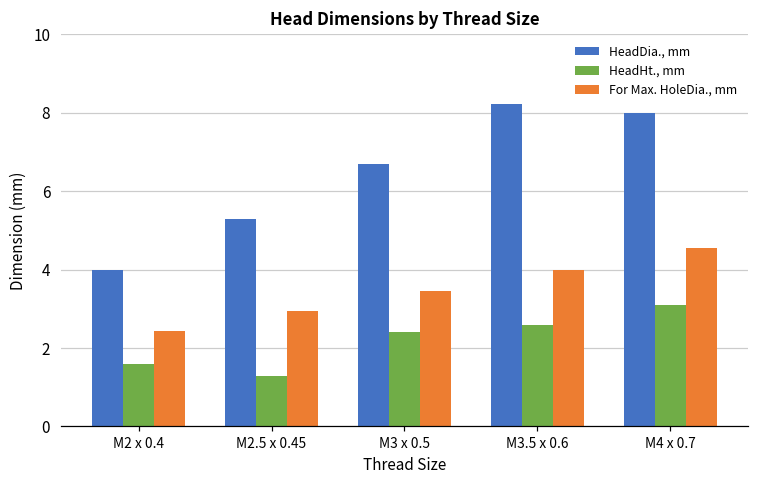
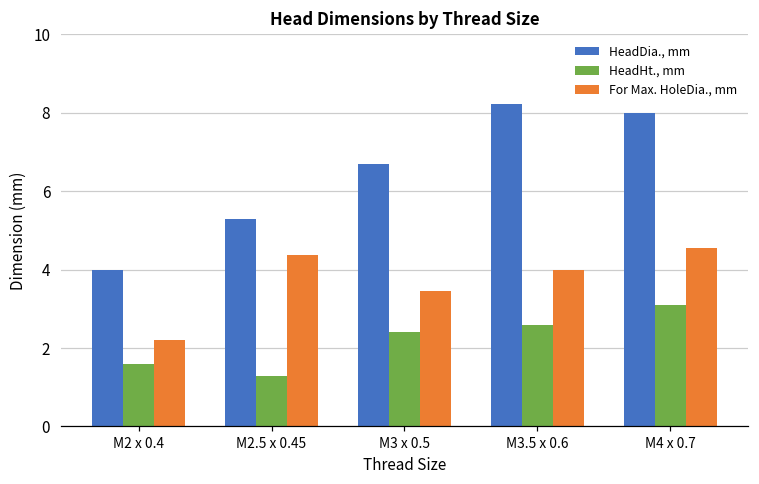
For Max. HoleDia., mm, M2 x 0.4: 2.4 -> 2.2
For Max. HoleDia., mm, M2.5 x 0.45: 3.0 -> 4.4
